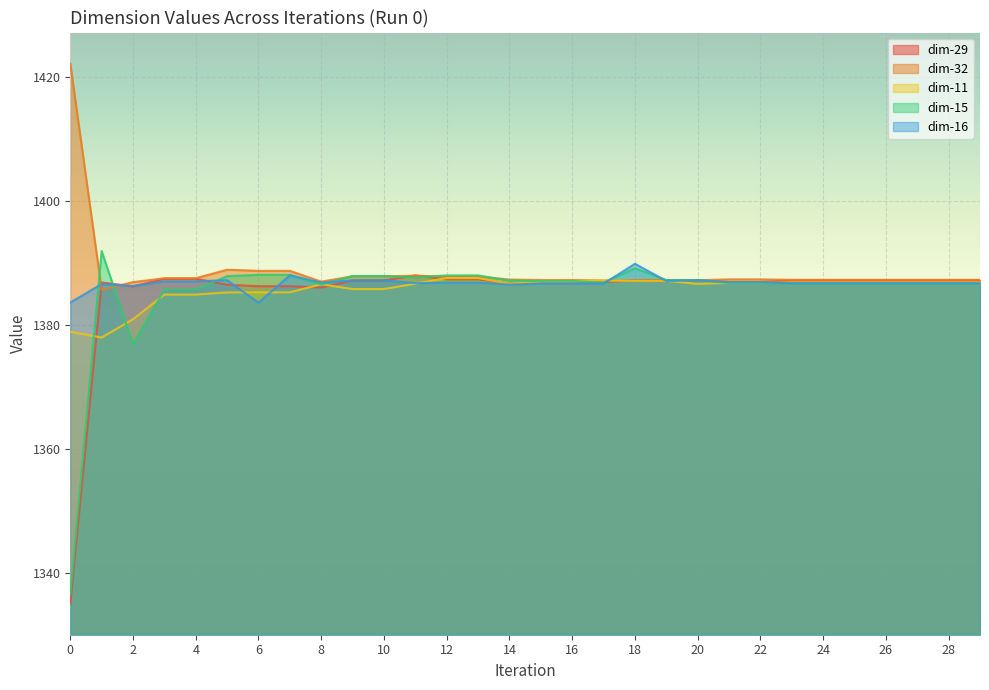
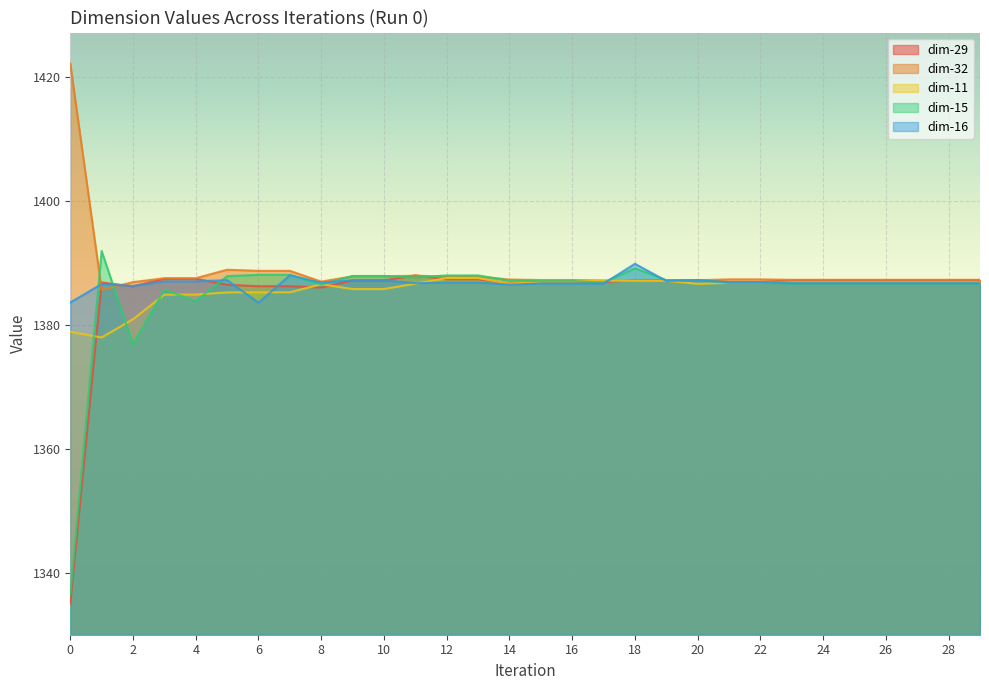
dim-15, 4: 1386 -> 1384
